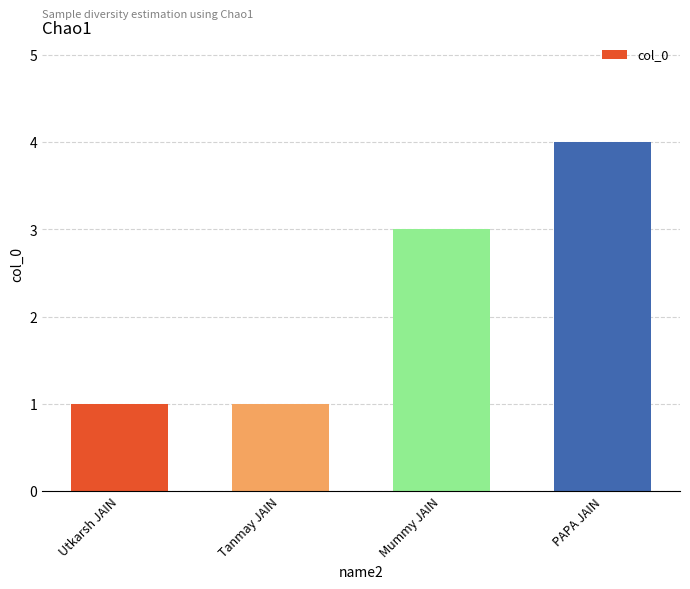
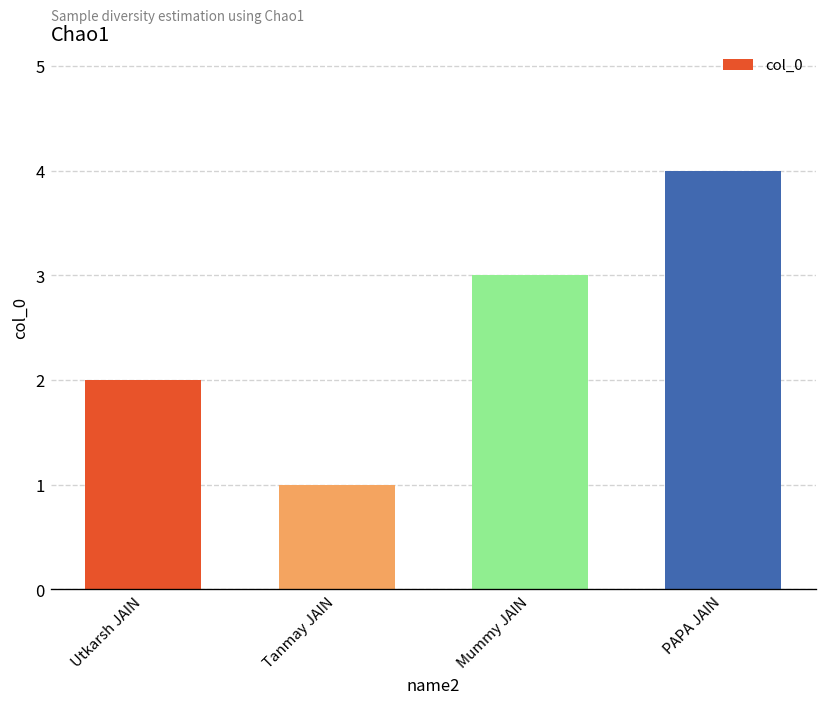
Utkarsh JAIN: 1 -> 2
